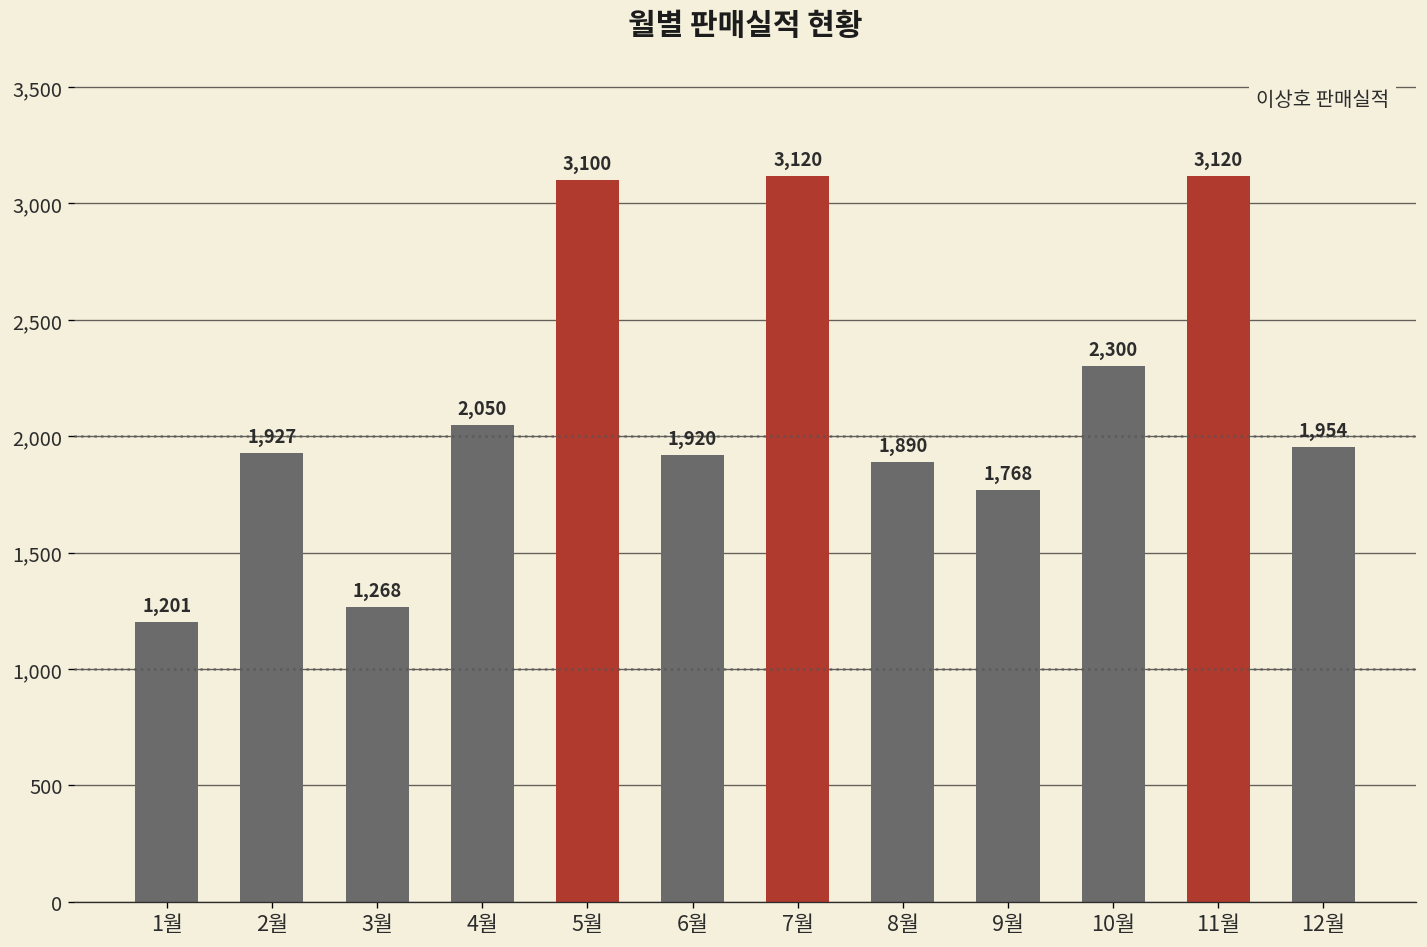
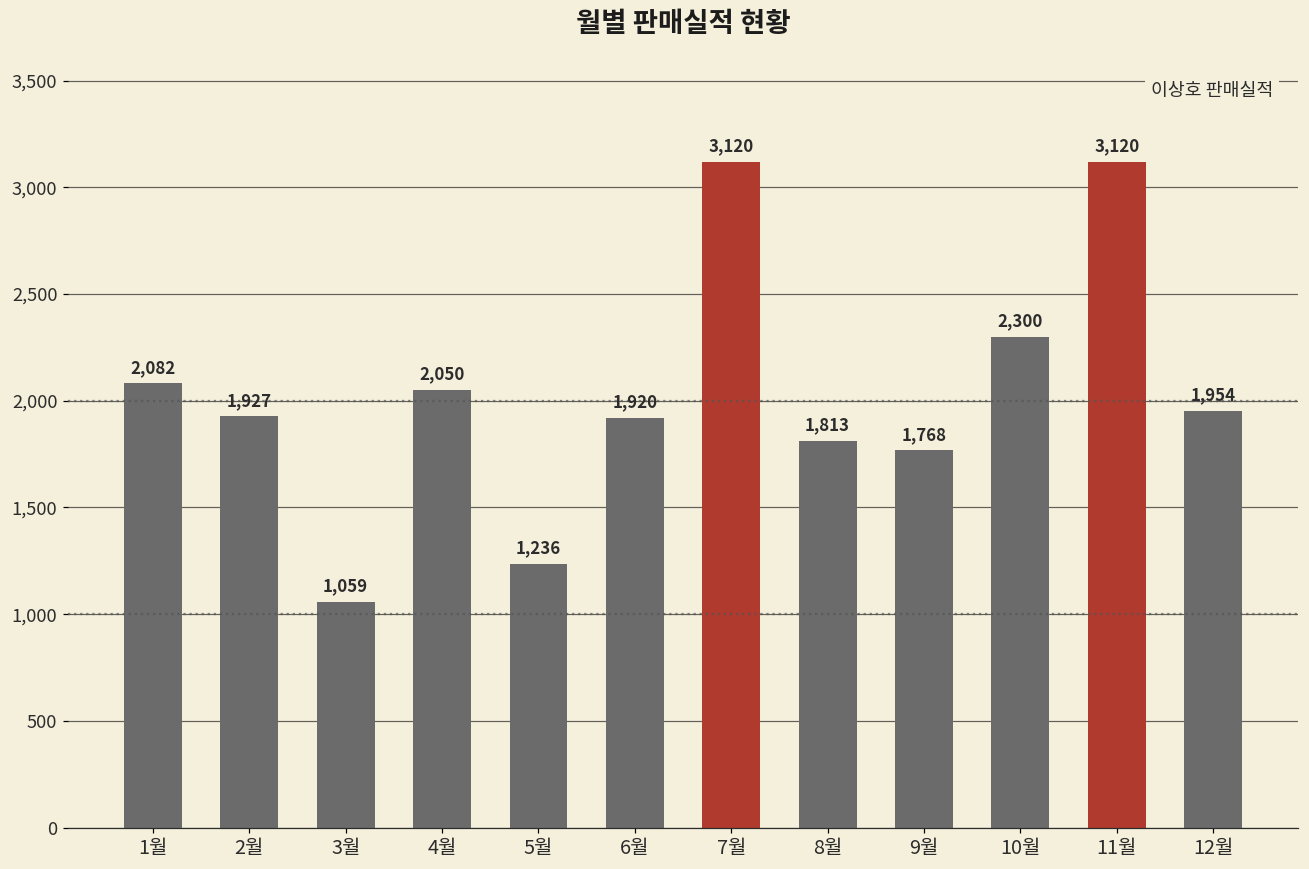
1월: 1,201 -> 2,082
3월: 1,268 -> 1,059
5월: 3,100 -> 1,236
8월: 1,890 -> 1,813
